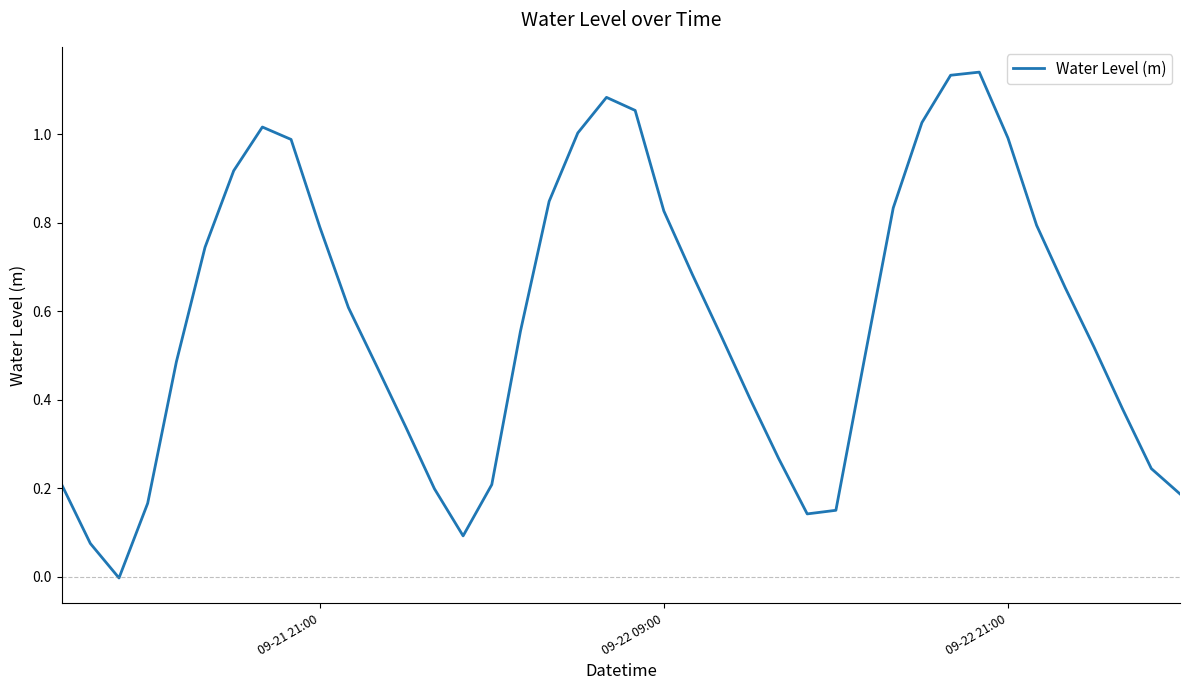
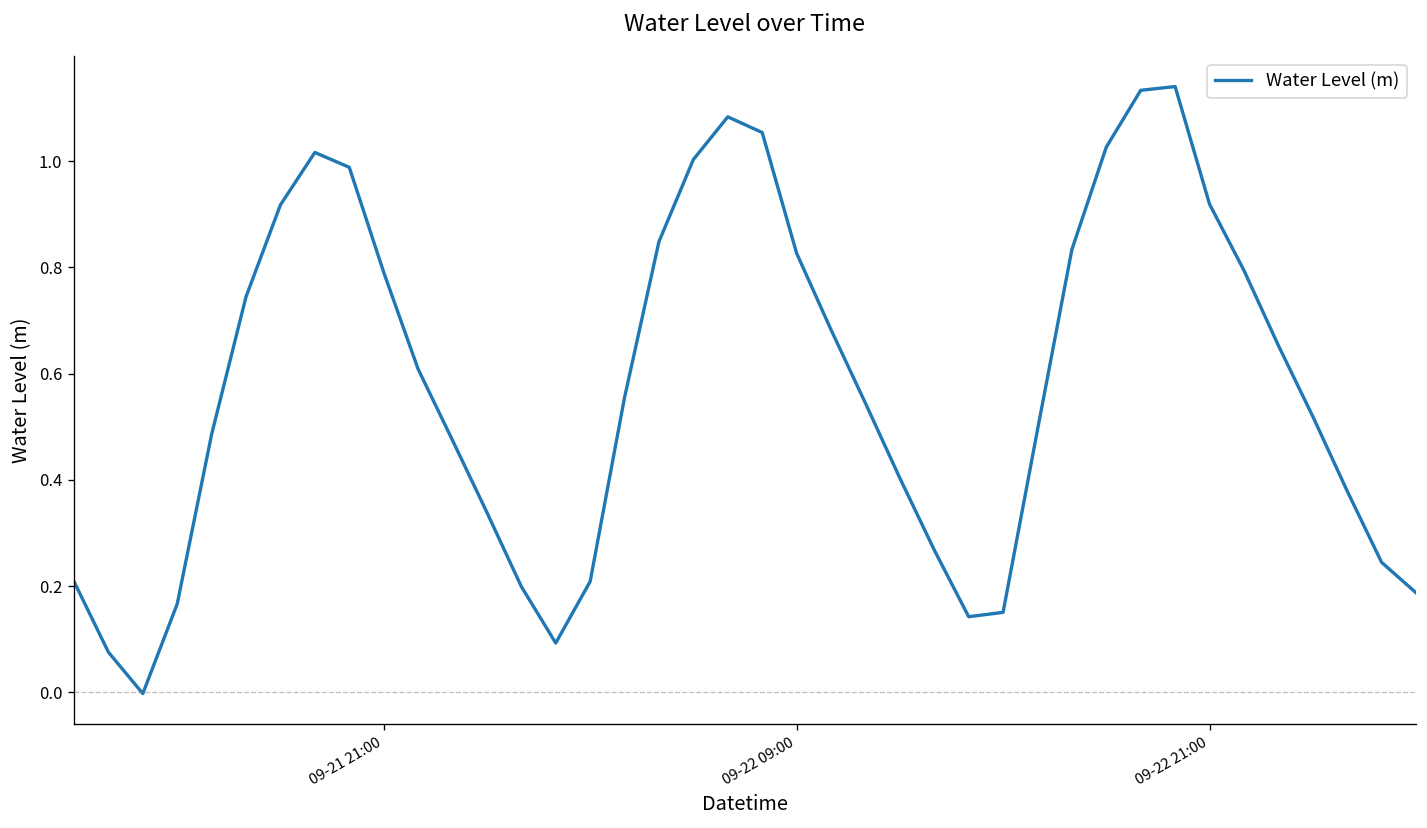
09-22 21:00: 0.99 -> 0.92
